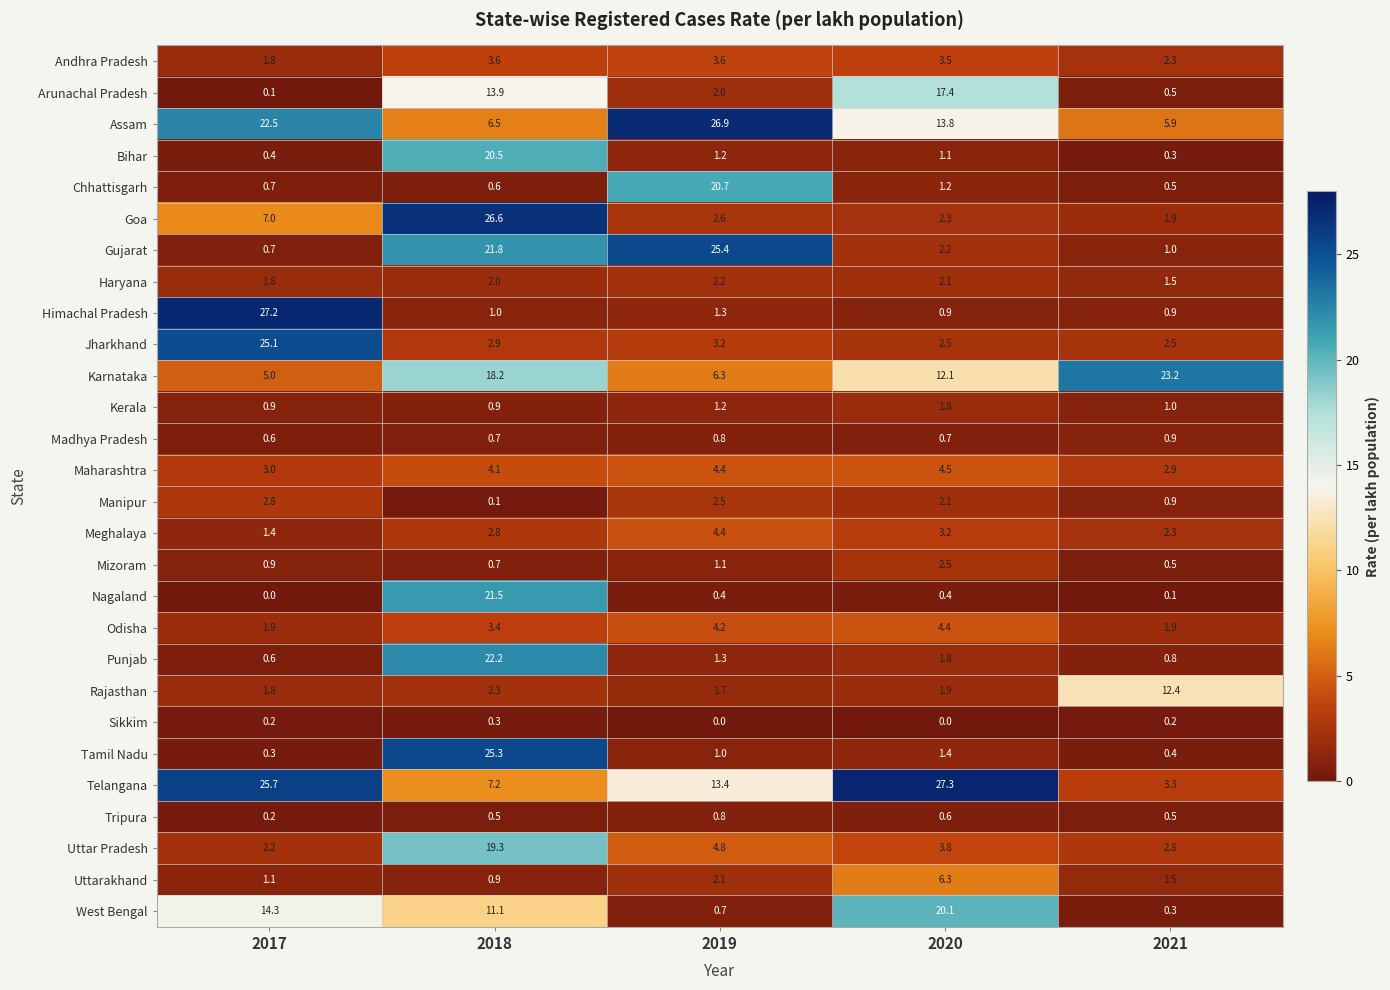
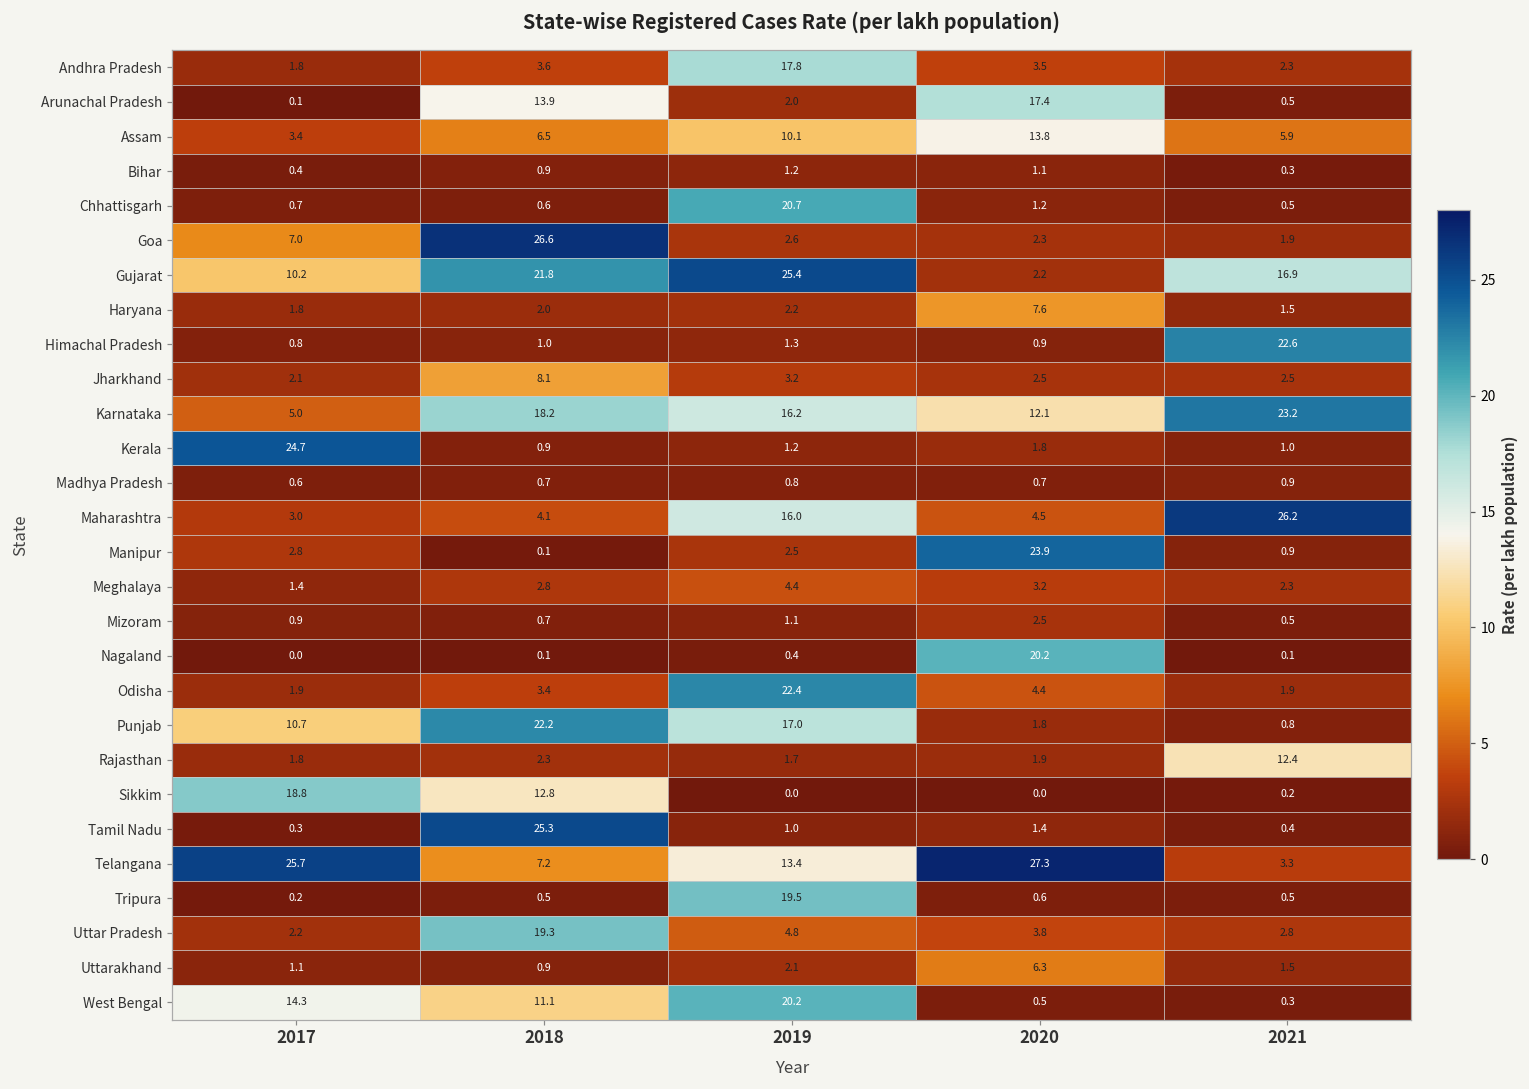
Andhra Pradesh, 2019: 3.6 -> 17.8
Assam, 2017: 22.5 -> 3.4
Assam, 2019: 26.9 -> 10.1
Bihar, 2018: 20.5 -> 0.9
Gujarat, 2017: 0.7 -> 10.2
Gujarat, 2021: 1.0 -> 16.9
Haryana, 2020: 2.1 -> 7.6
Himachal Pradesh, 2017: 27.2 -> 0.8
Himachal Pradesh, 2021: 0.9 -> 22.6
Jharkhand, 2017: 25.1 -> 2.1
Jharkhand, 2018: 2.9 -> 8.1
Karnataka, 2019: 6.3 -> 16.2
Kerala, 2017: 0.9 -> 24.7
Maharashtra, 2019: 4.4 -> 16.0
Maharashtra, 2021: 2.9 -> 26.2
Manipur, 2020: 2.1 -> 23.9
Nagaland, 2018: 21.5 -> 0.1
Nagaland, 2020: 0.4 -> 20.2
Odisha, 2019: 4.2 -> 22.4
Punjab, 2017: 0.6 -> 10.7
Punjab, 2019: 1.3 -> 17.0
Sikkim, 2017: 0.2 -> 18.8
Sikkim, 2018: 0.3 -> 12.8
Tripura, 2019: 0.8 -> 19.5
West Bengal, 2019: 0.7 -> 20.2
West Bengal, 2020: 20.1 -> 0.5
